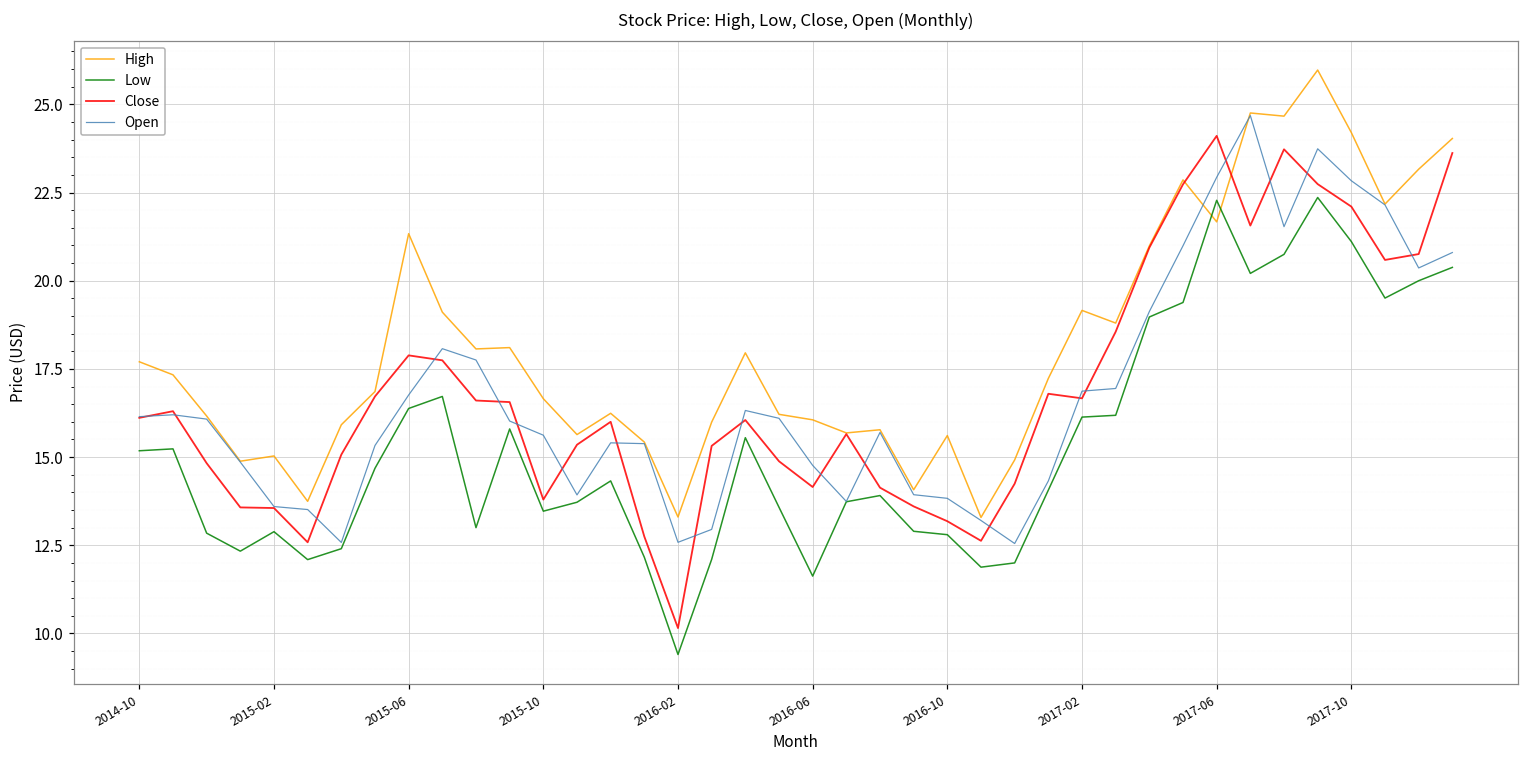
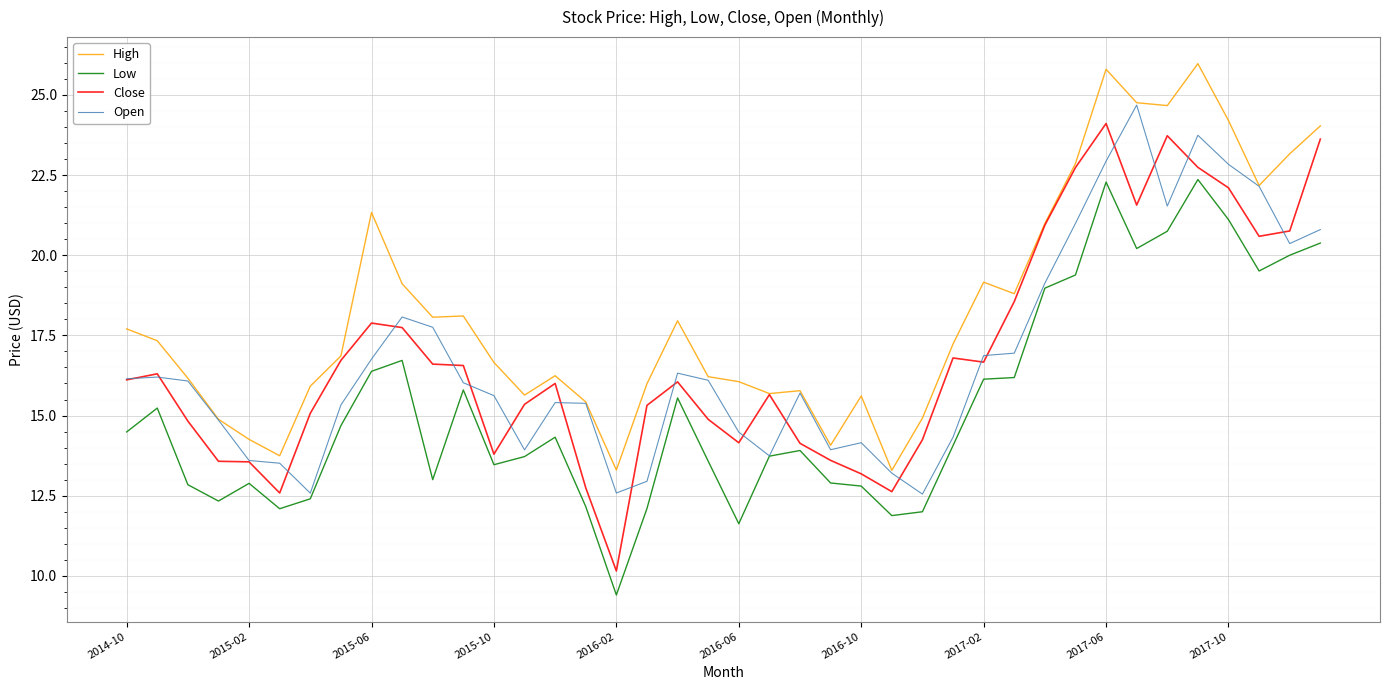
Low, 2014-10: 15.2 -> 14.5
High, 2015-02: 15.0 -> 14.3
Open, 2016-06: 14.8 -> 14.5
Open, 2016-10: 13.8 -> 14.2
High, 2017-06: 21.7 -> 25.8
